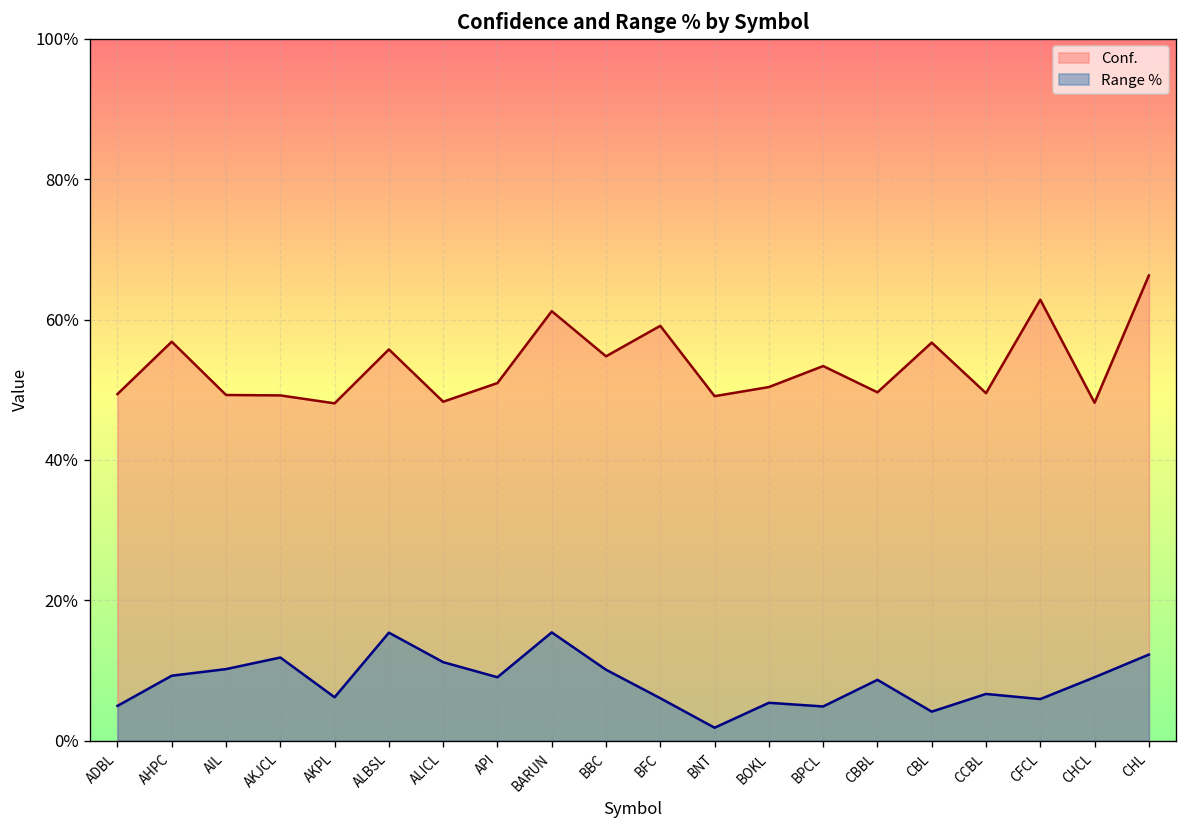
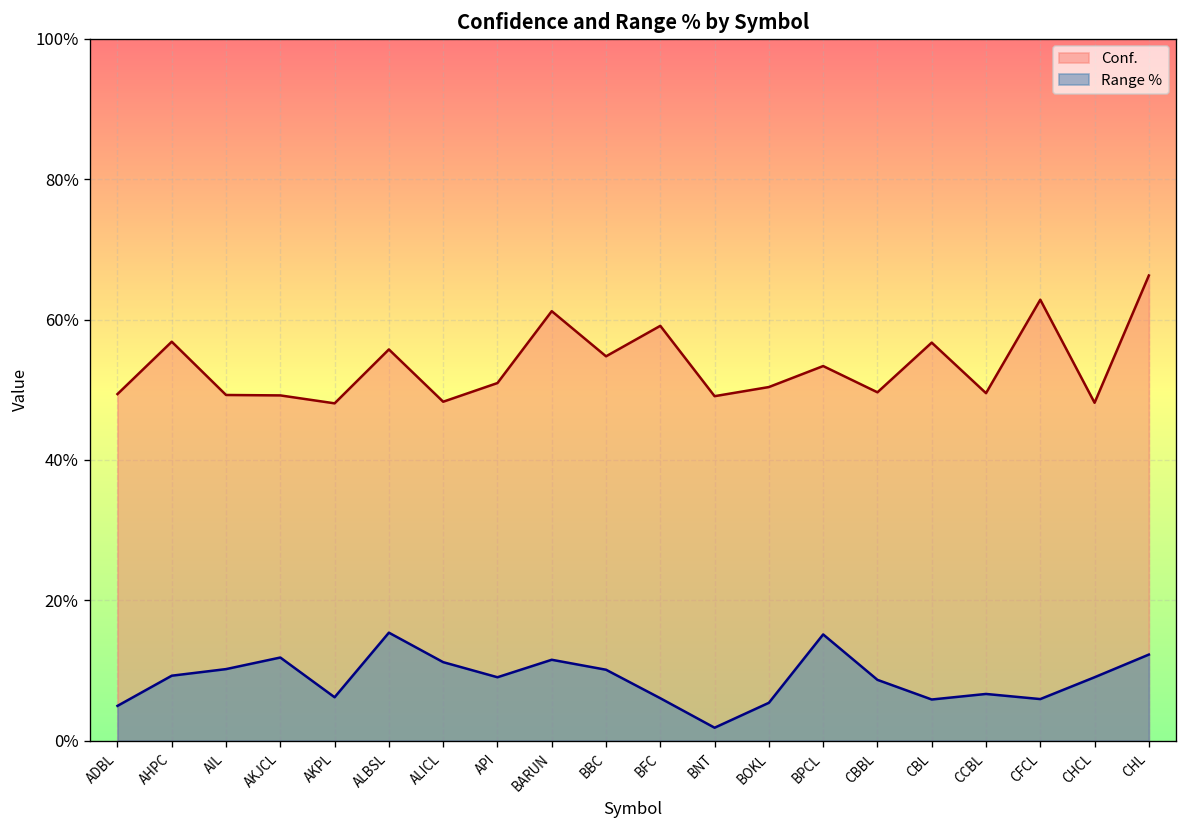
Range %, BARUN: 15% -> 12%
Range %, BPCL: 5% -> 15%
Range %, CBL: 4% -> 6%
